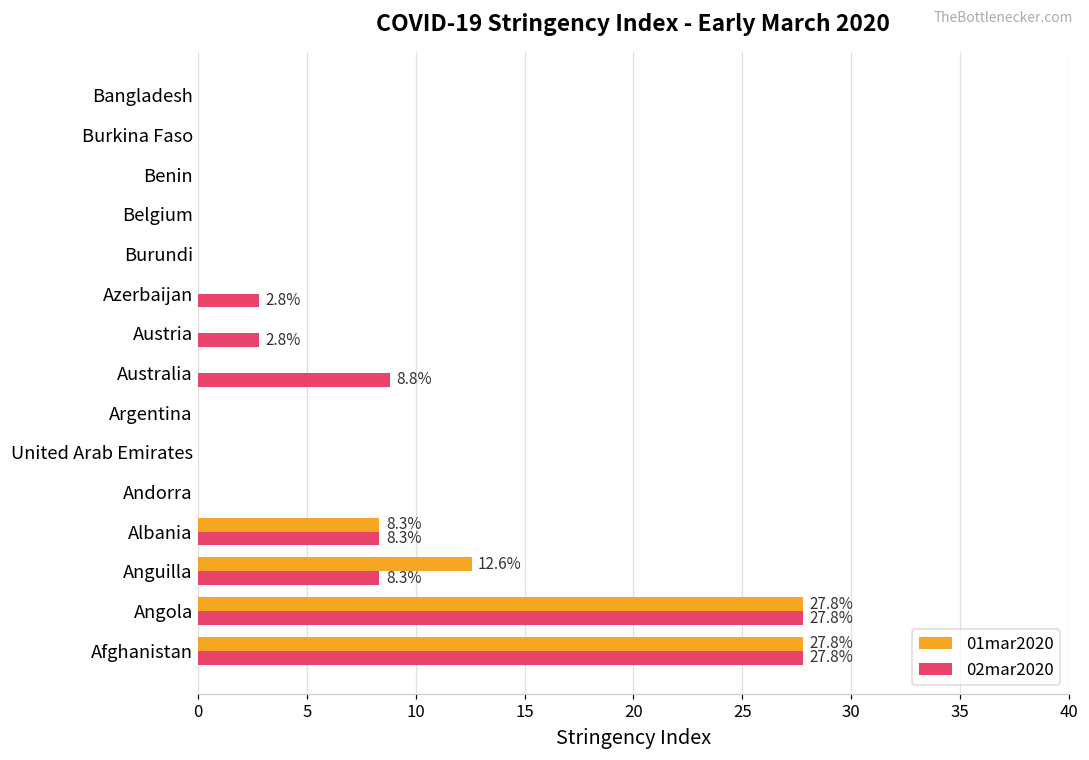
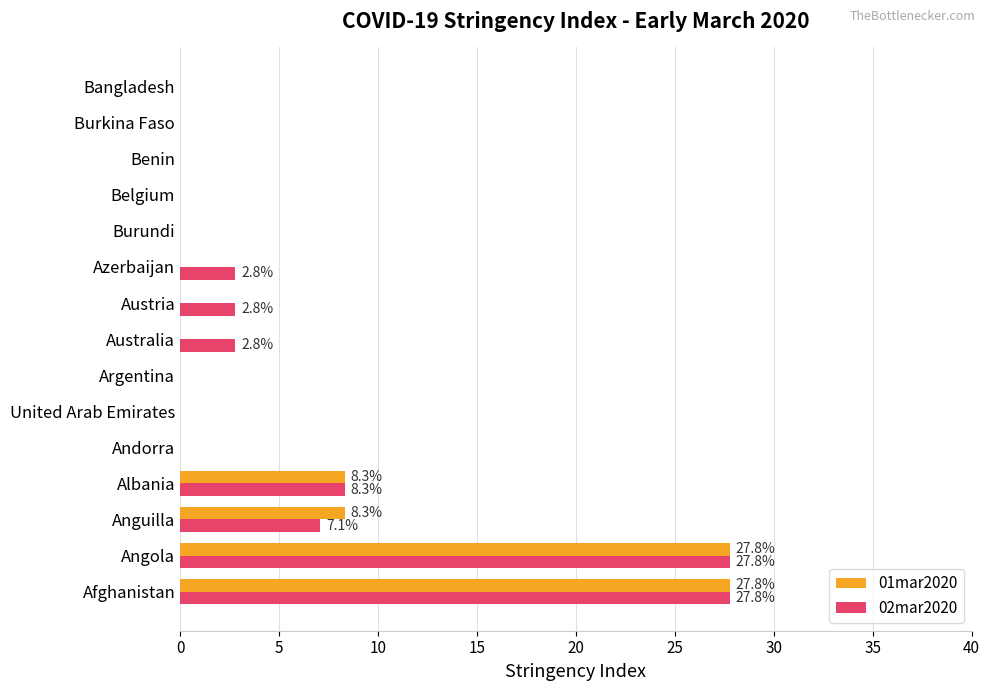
02mar2020, Australia: 8.8% -> 2.8%
01mar2020, Anguilla: 12.6% -> 8.3%
02mar2020, Anguilla: 8.3% -> 7.1%
